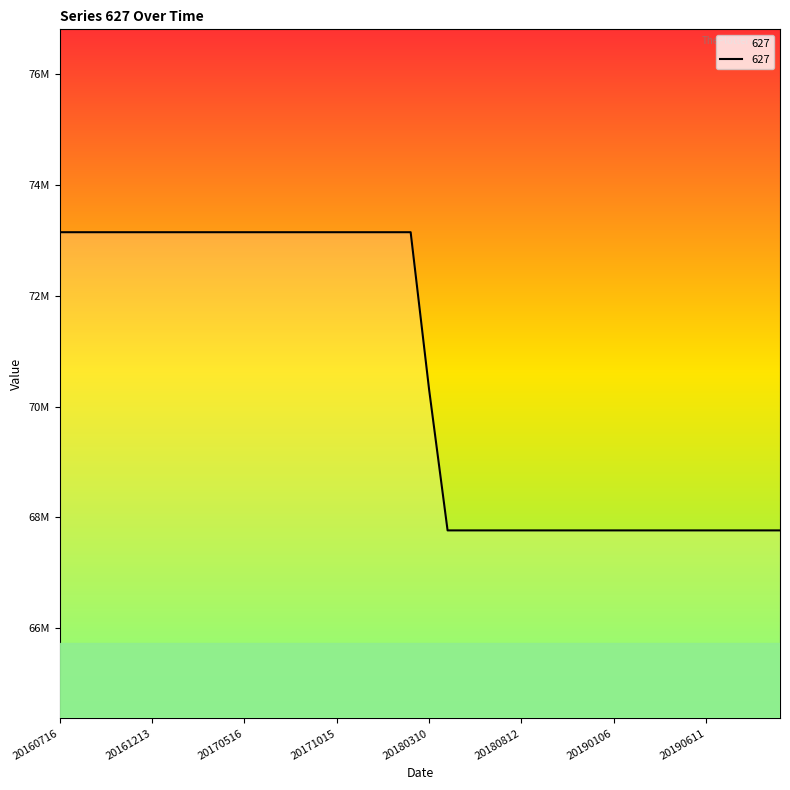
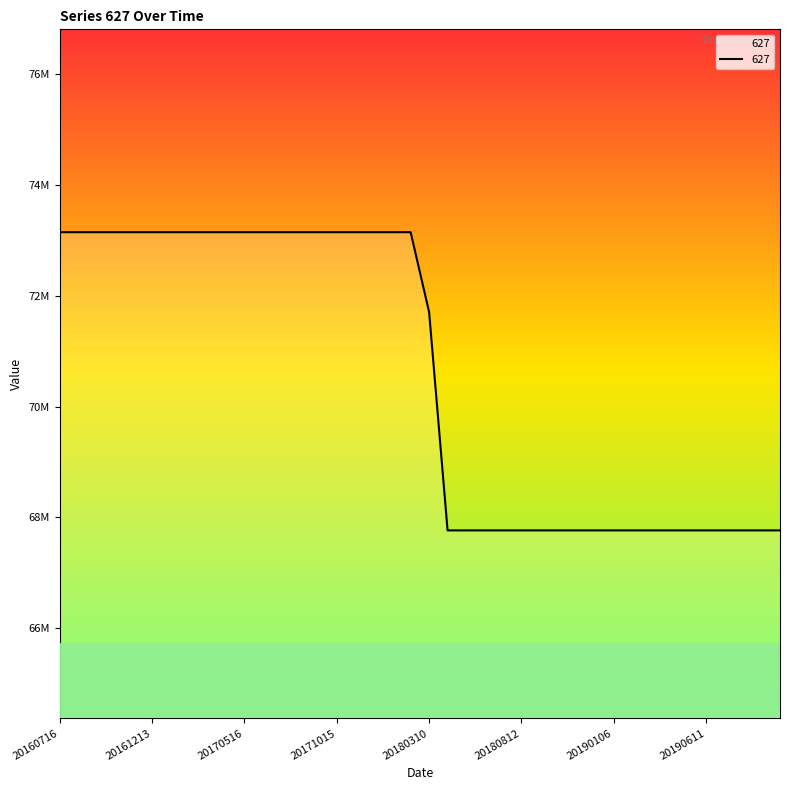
20180310: 70300000 -> 71700000
